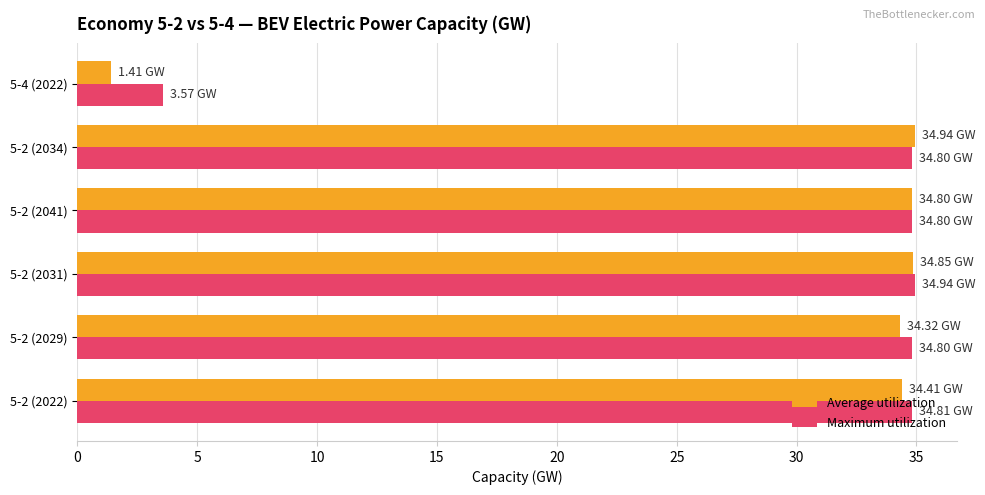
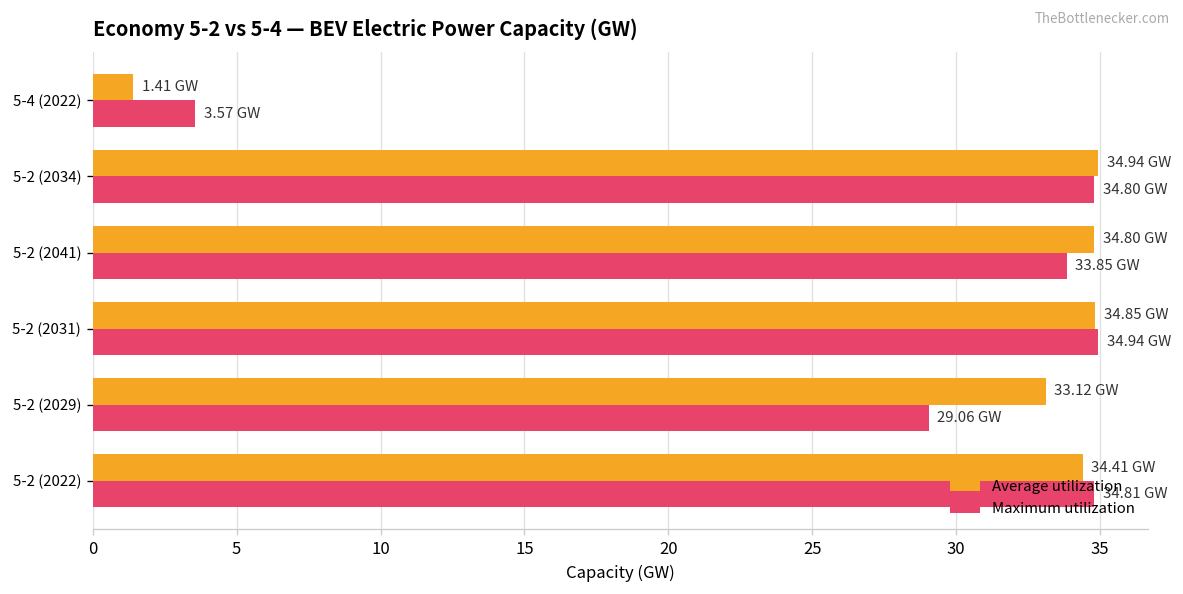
Maximum utilization, 5-2 (2041): 34.80 -> 33.85
Average utilization, 5-2 (2029): 34.32 -> 33.12
Maximum utilization, 5-2 (2029): 34.80 -> 29.06
